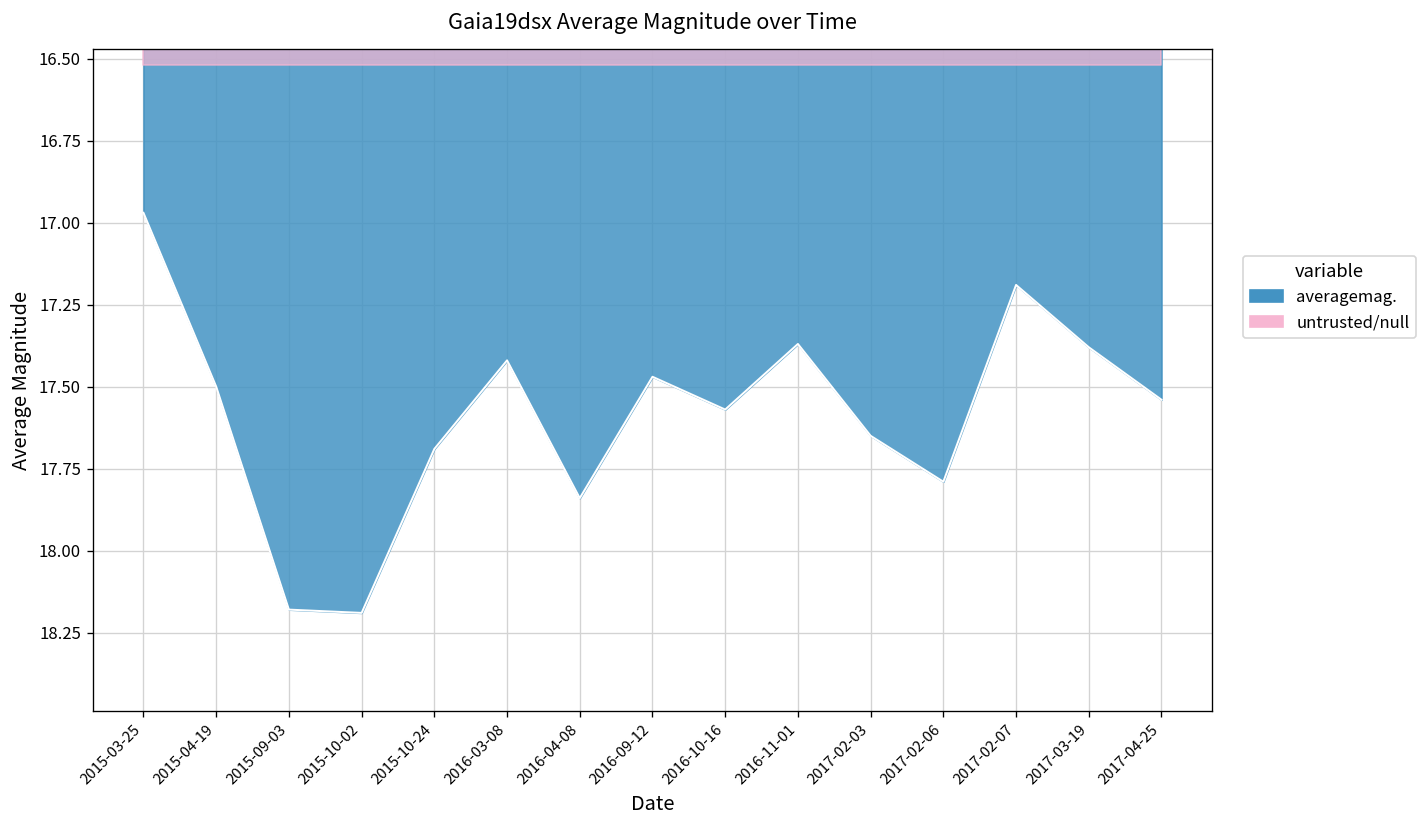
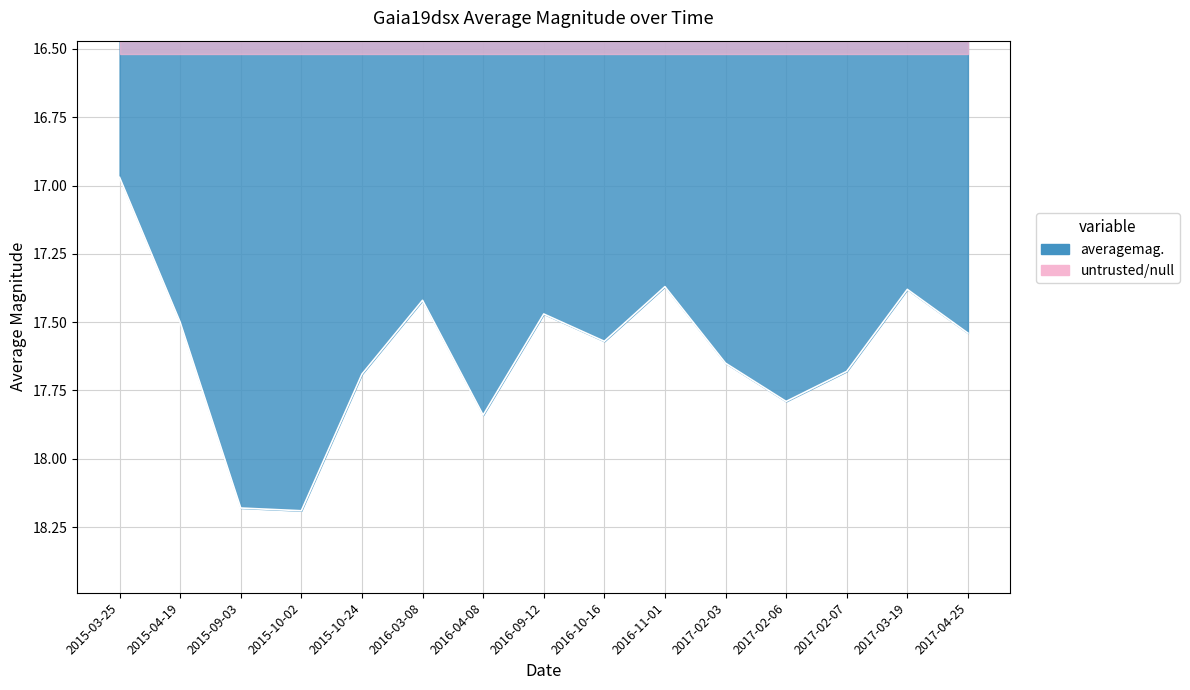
averagemag., 2017-02-07: 17.19 -> 17.68
